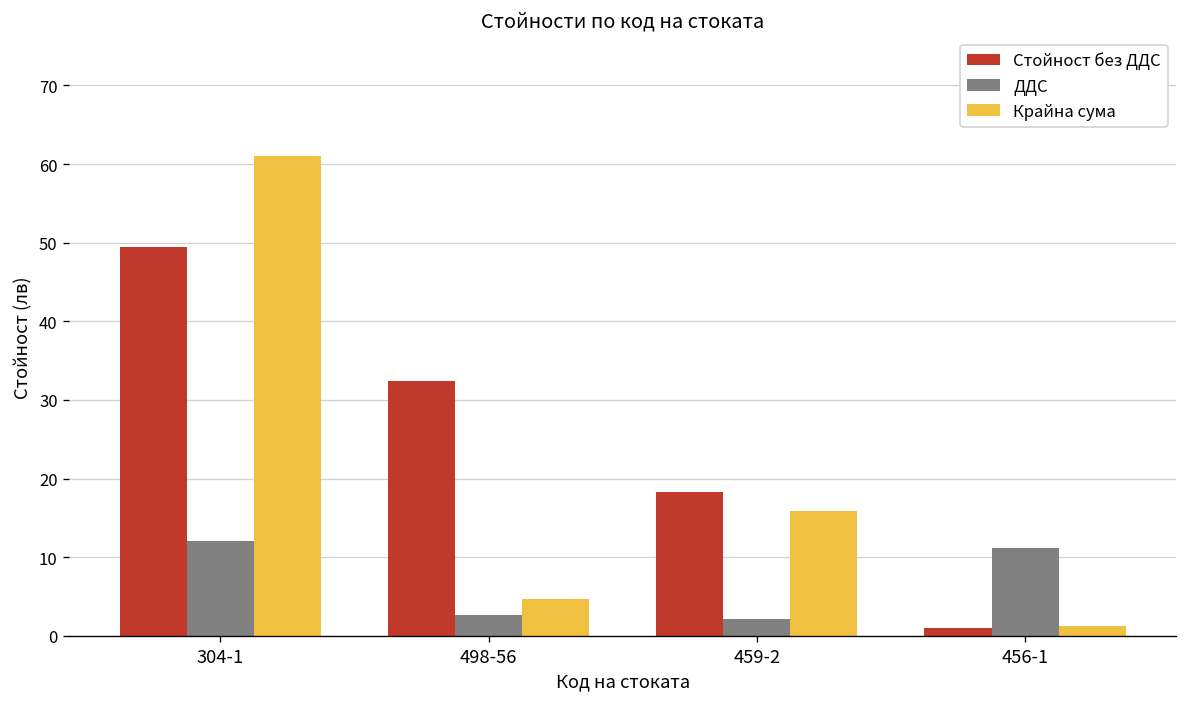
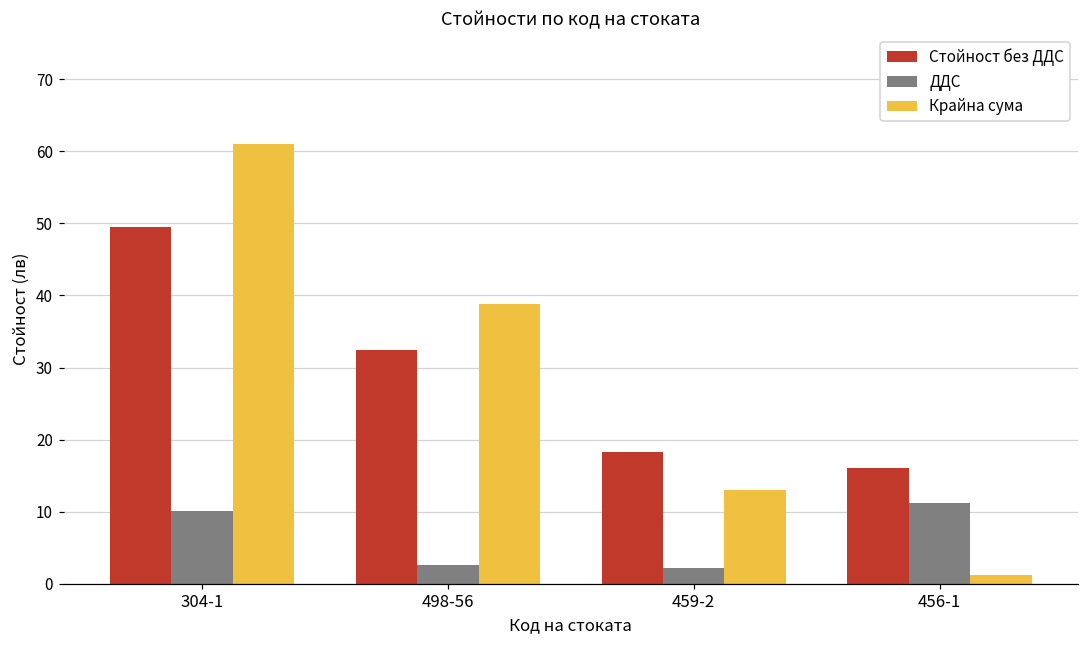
ДДС, 304-1: 12 -> 10
Крайна сума, 498-56: 5 -> 39
Крайна сума, 459-2: 16 -> 13
Стойност без ДДС, 456-1: 1 -> 16
